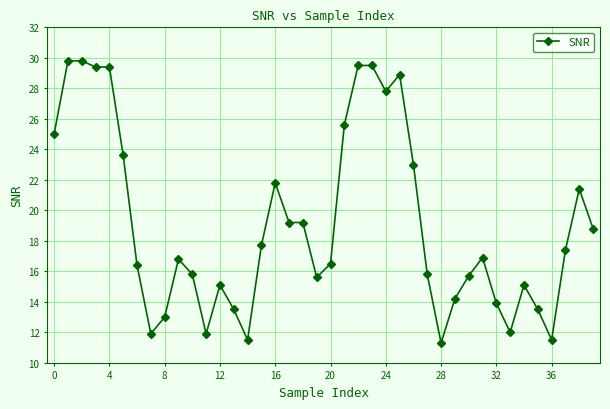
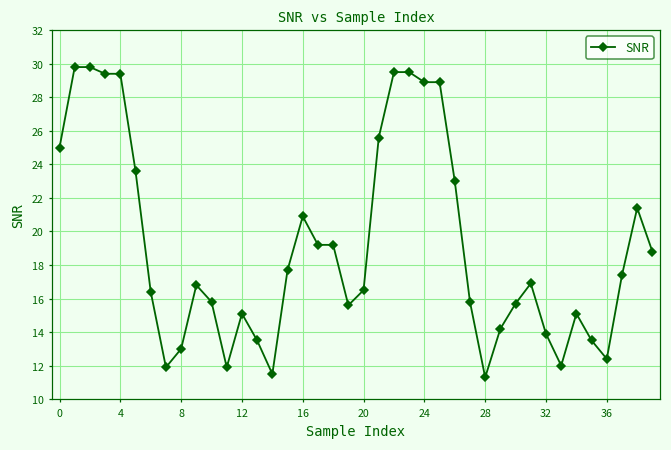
16: 21.8 -> 20.9
24: 27.8 -> 28.9
36: 11.5 -> 12.4
